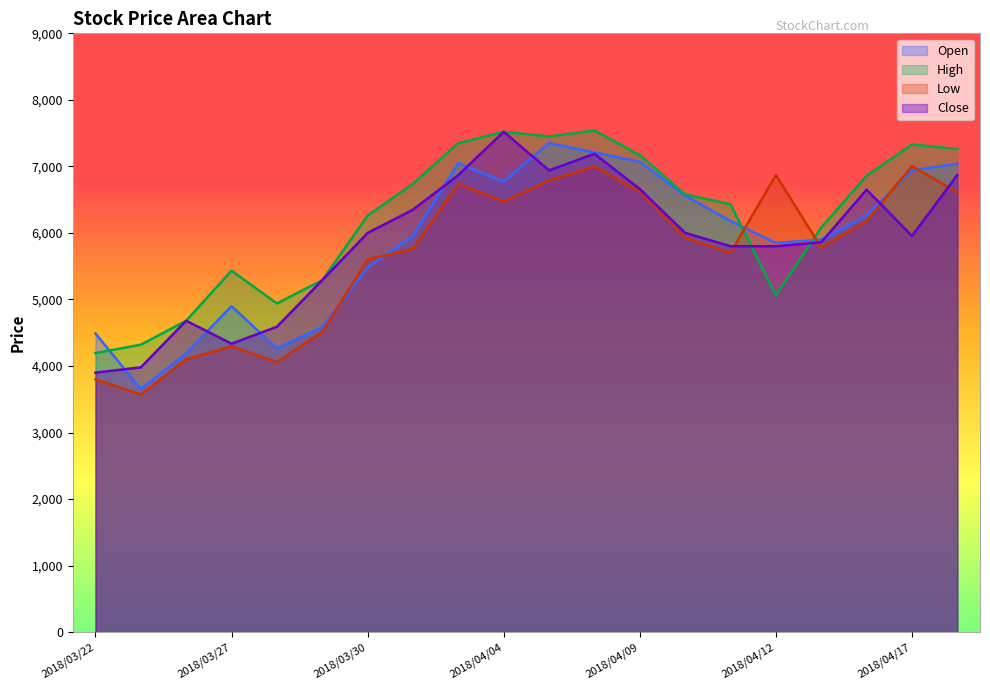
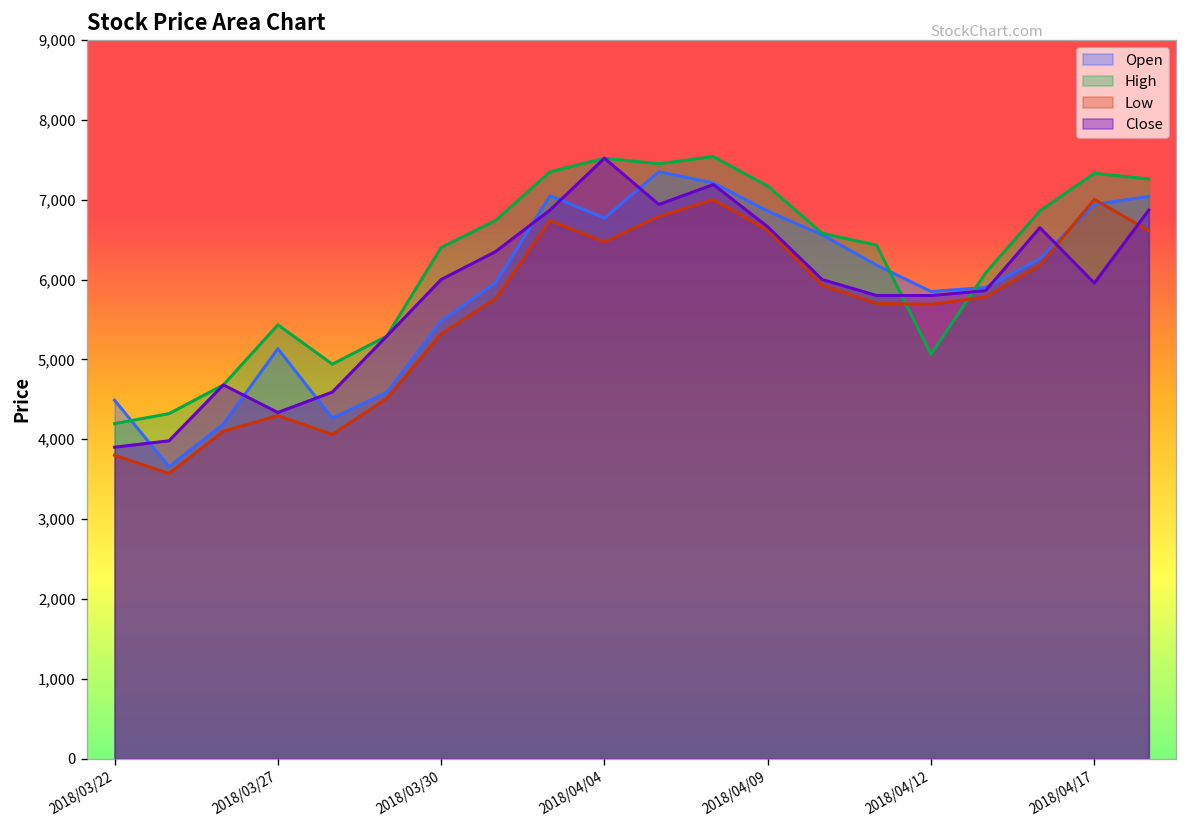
Open, 2018/03/27: 4,900 -> 5,100
High, 2018/03/30: 6,300 -> 6,400
Low, 2018/03/30: 5,600 -> 5,300
Open, 2018/04/09: 7,100 -> 6,900
Low, 2018/04/12: 6,900 -> 5,700
